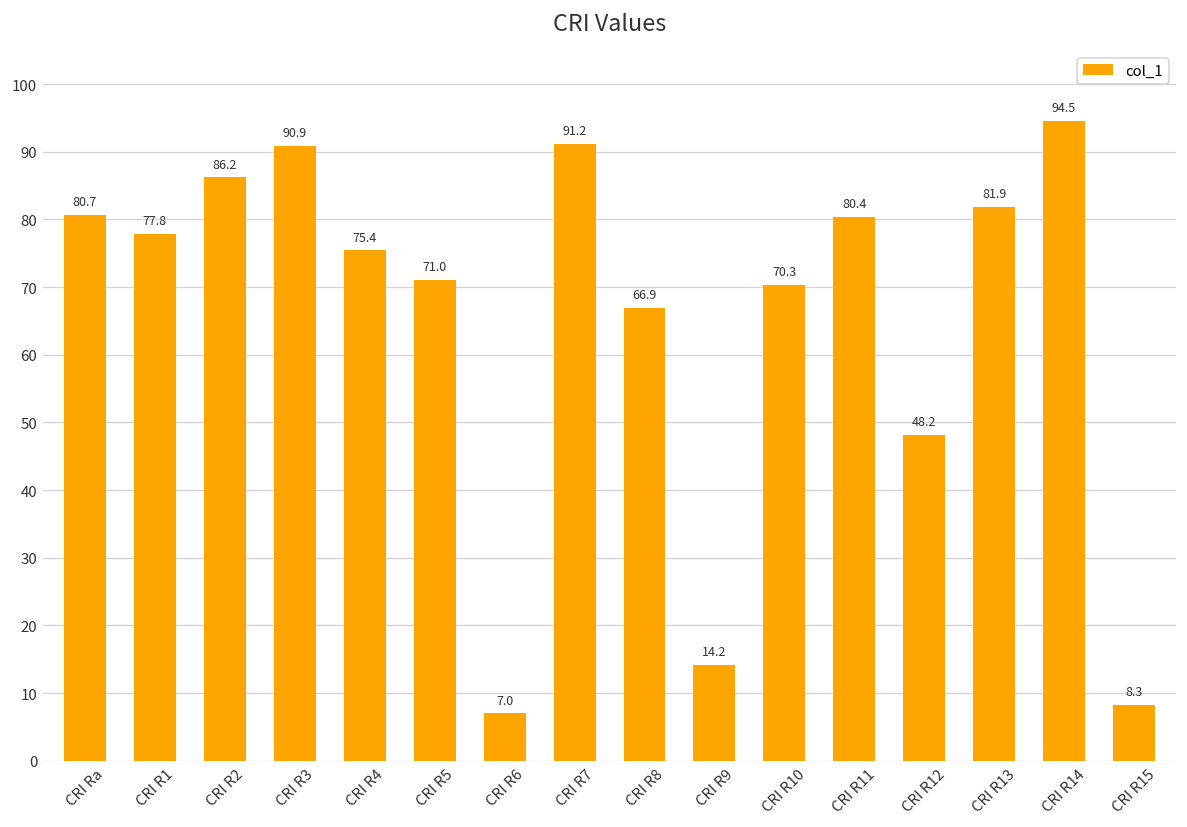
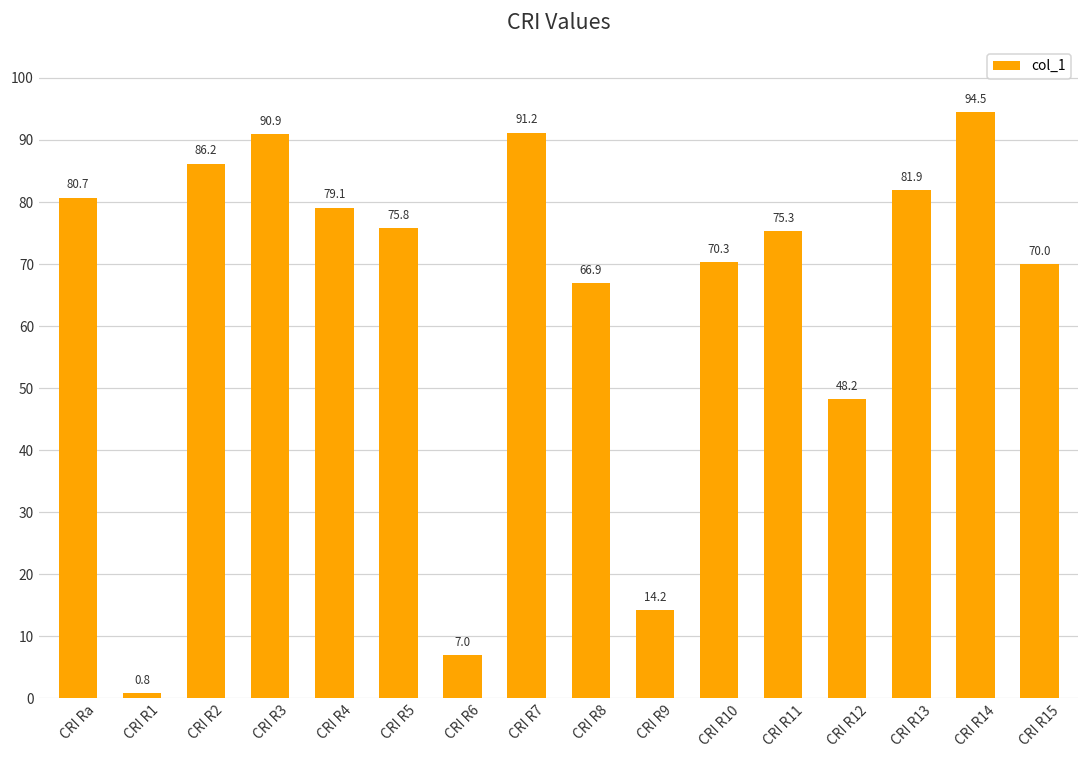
CRI R1: 77.8 -> 0.8
CRI R4: 75.4 -> 79.1
CRI R5: 71.0 -> 75.8
CRI R11: 80.4 -> 75.3
CRI R15: 8.3 -> 70.0
